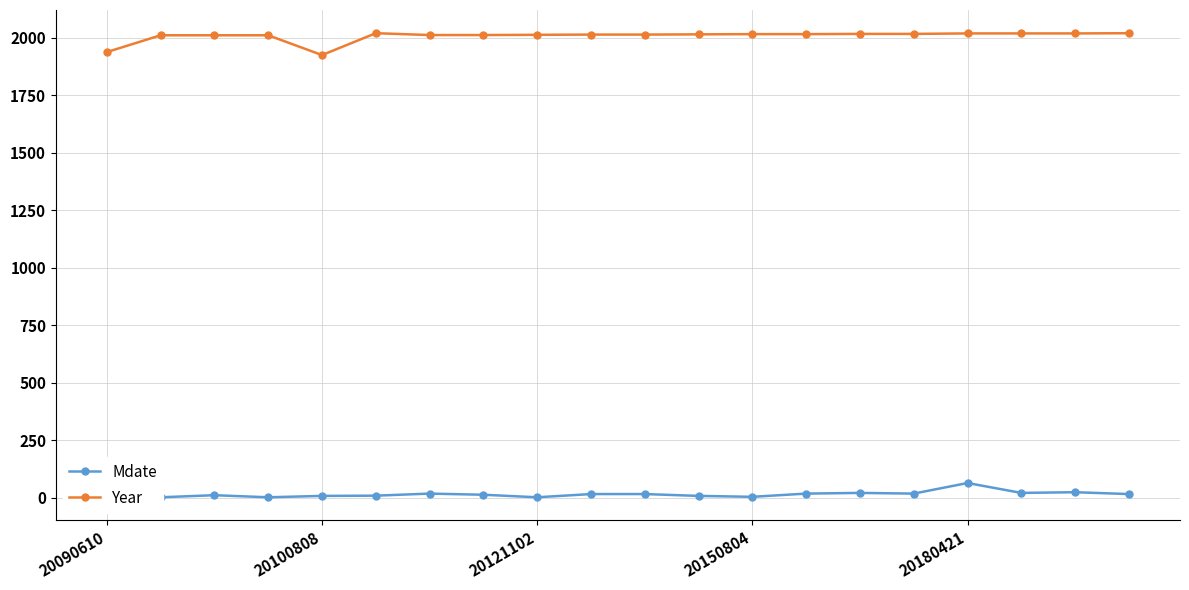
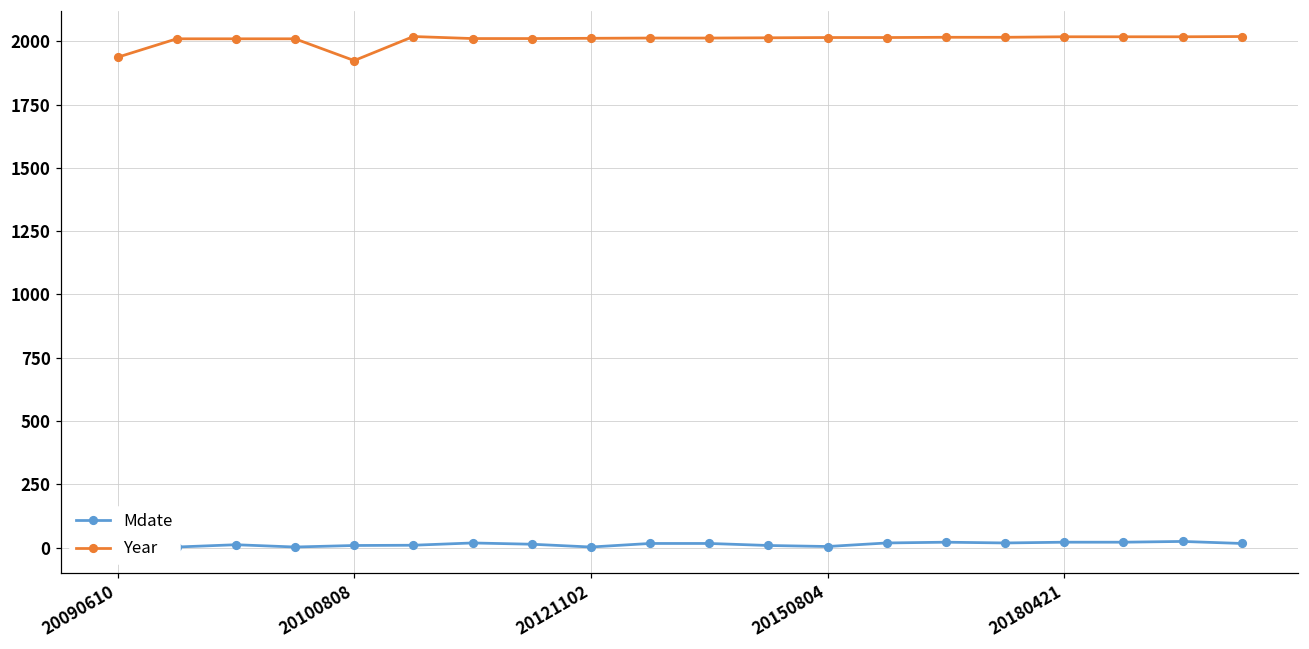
Mdate, 20180421: 60 -> 20
